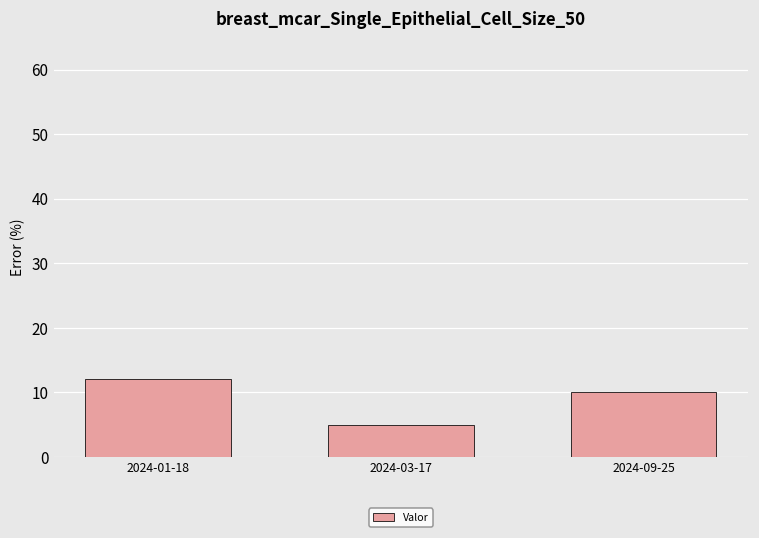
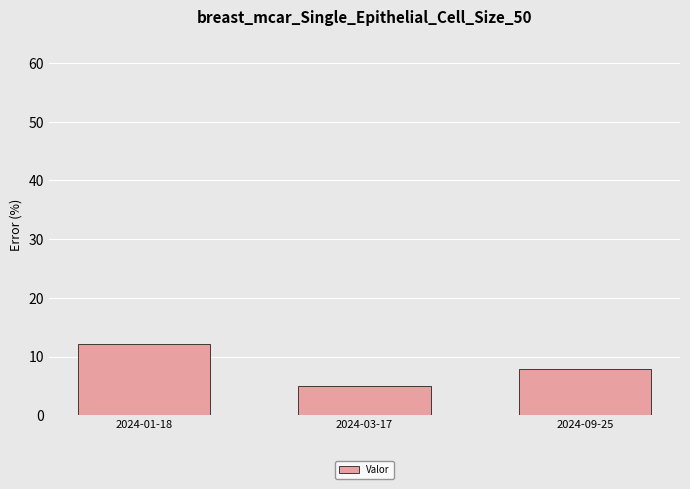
2024-09-25: 10 -> 8
